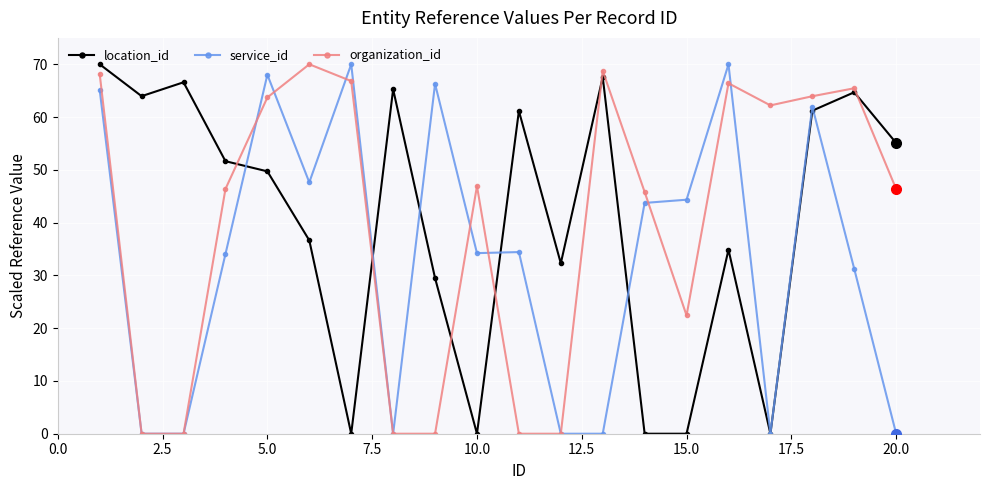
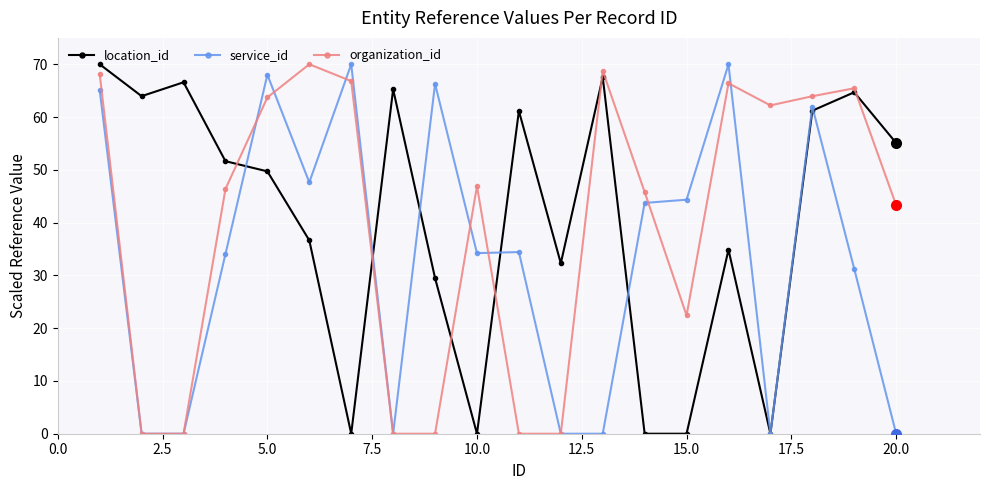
organization_id, 20.0: 46 -> 43
